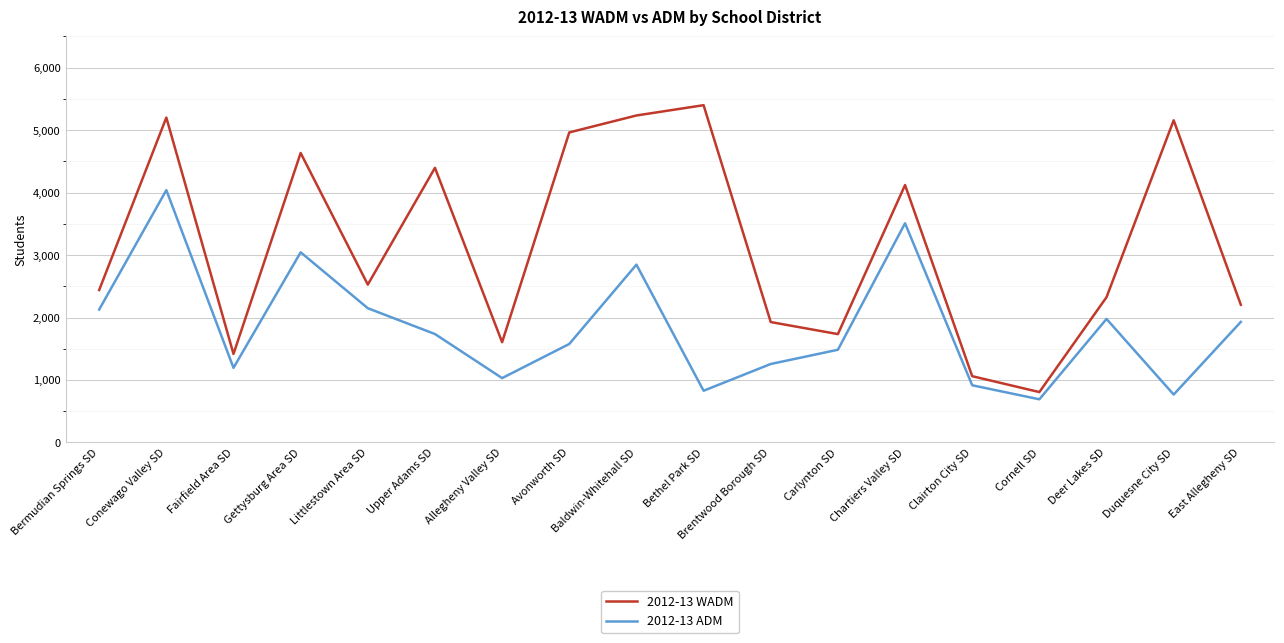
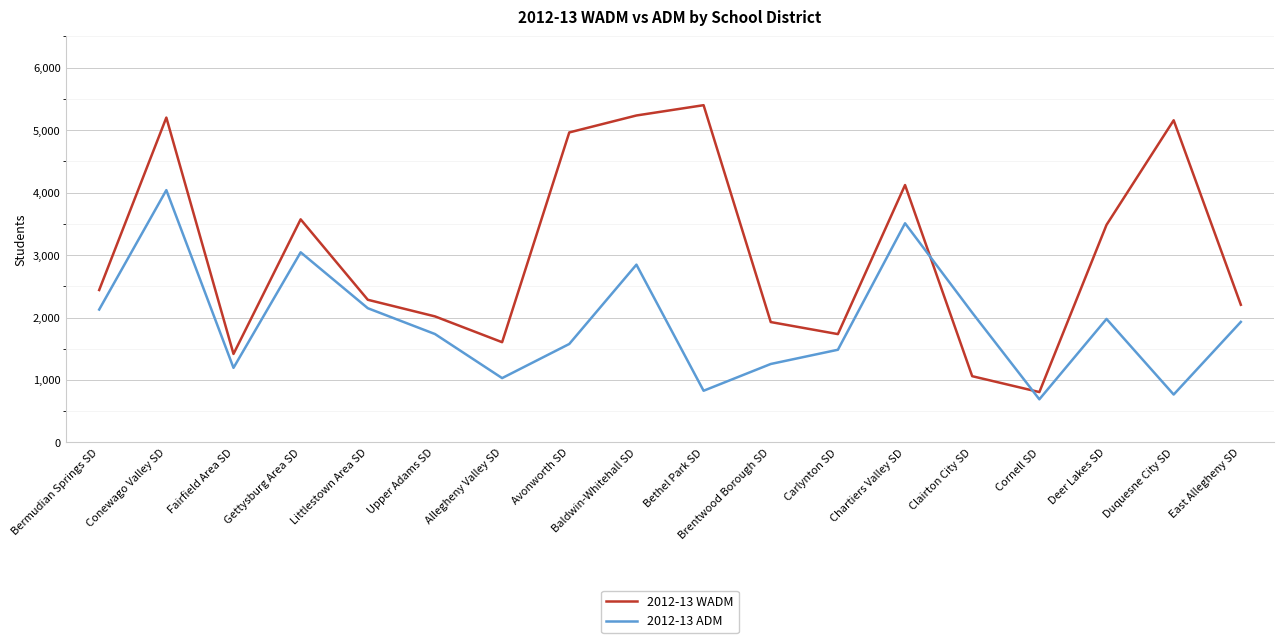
2012-13 WADM, Gettysburg Area SD: 4,600 -> 3,600
2012-13 WADM, Littlestown Area SD: 2,500 -> 2,300
2012-13 WADM, Upper Adams SD: 4,400 -> 2,000
2012-13 ADM, Clairton City SD: 900 -> 2,100
2012-13 WADM, Deer Lakes SD: 2,300 -> 3,500
